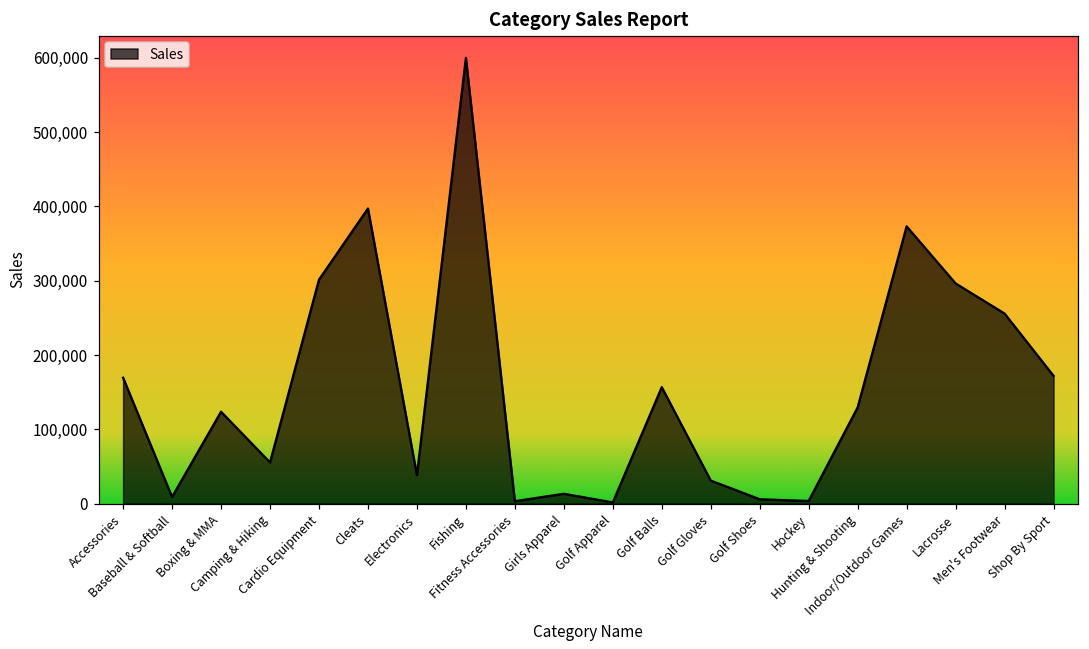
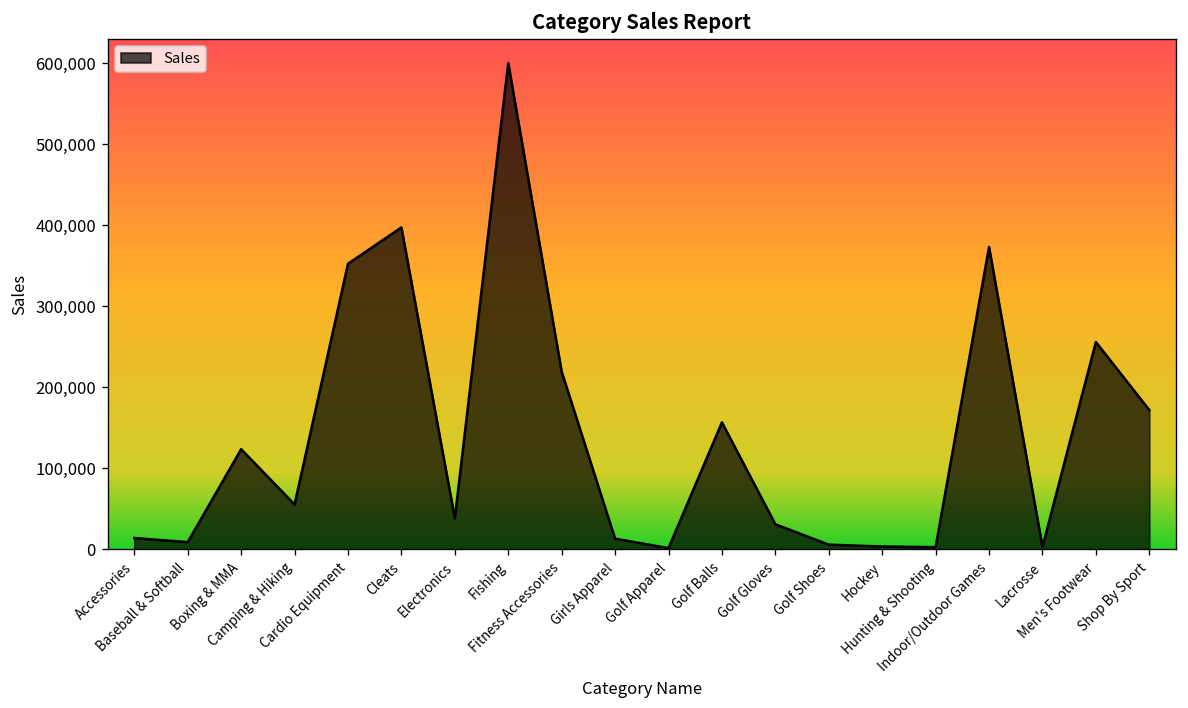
Accessories: 170,000 -> 10,000
Cardio Equipment: 300,000 -> 350,000
Fitness Accessories: 0 -> 220,000
Hunting & Shooting: 130,000 -> 0
Lacrosse: 300,000 -> 0
